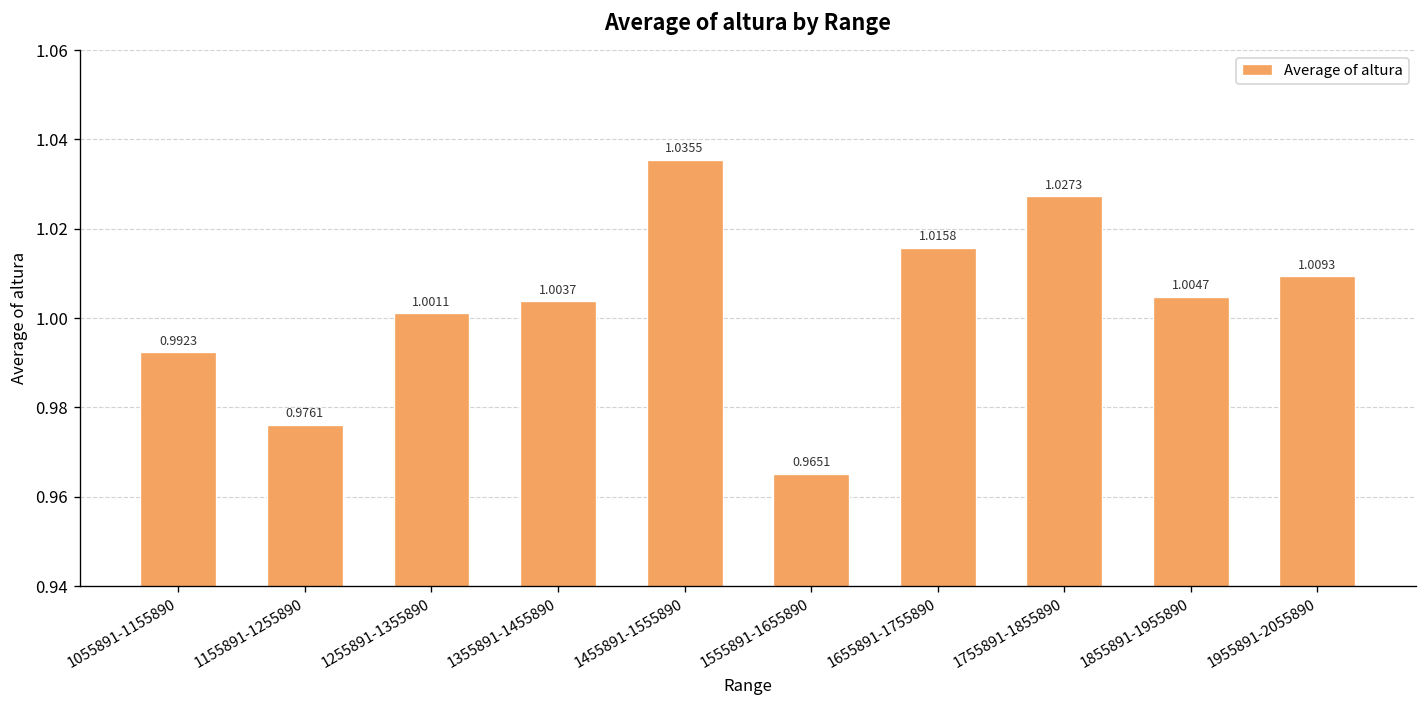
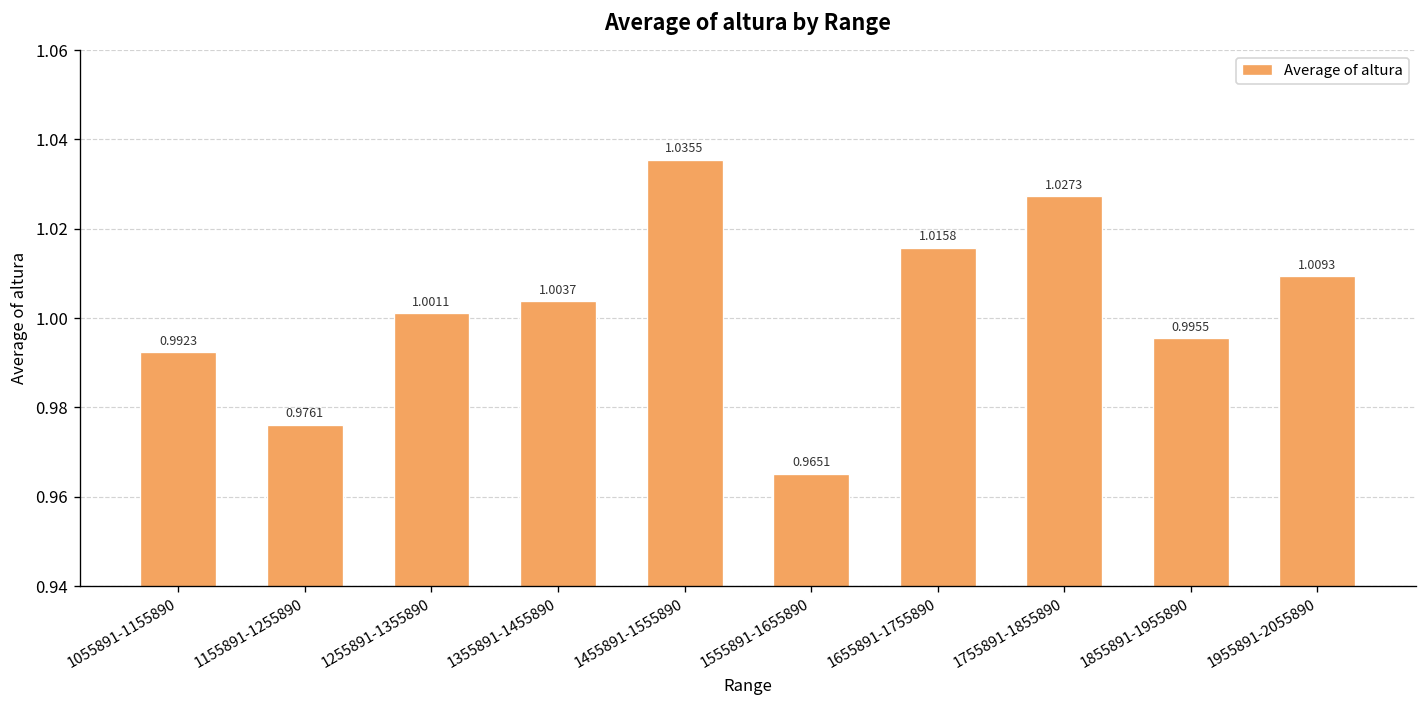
1855891-1955890: 1.0047 -> 0.9955
